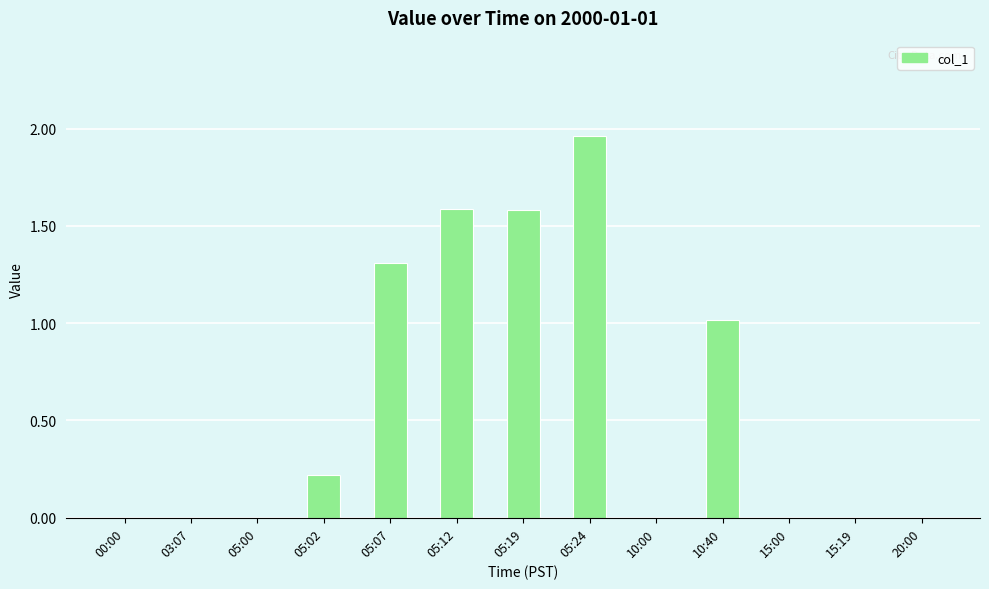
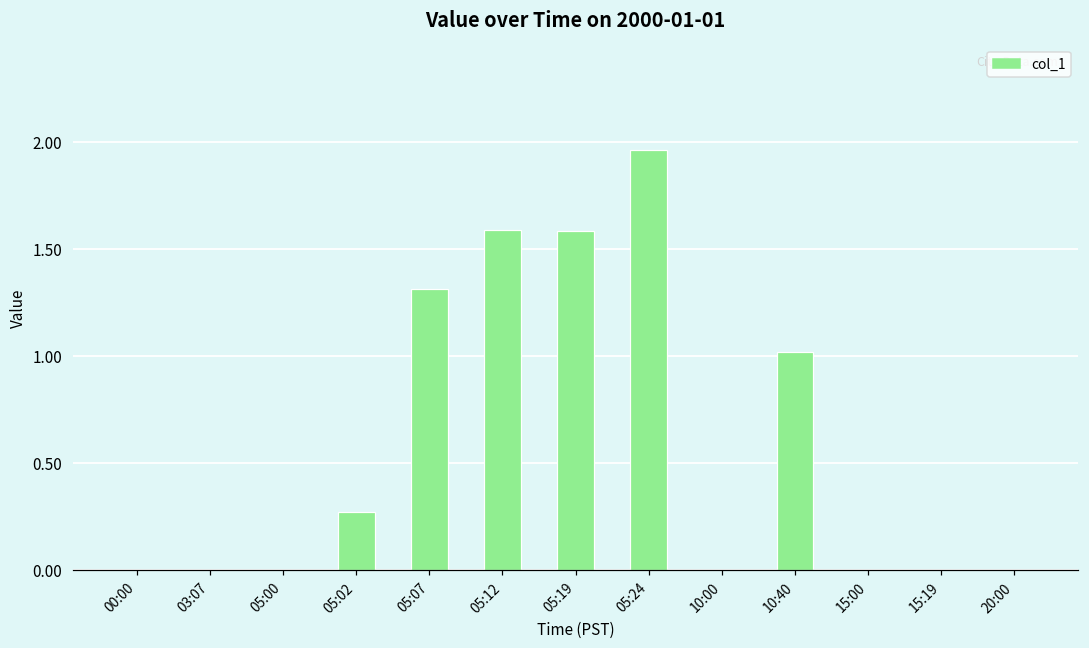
05:02: 0.22 -> 0.27
